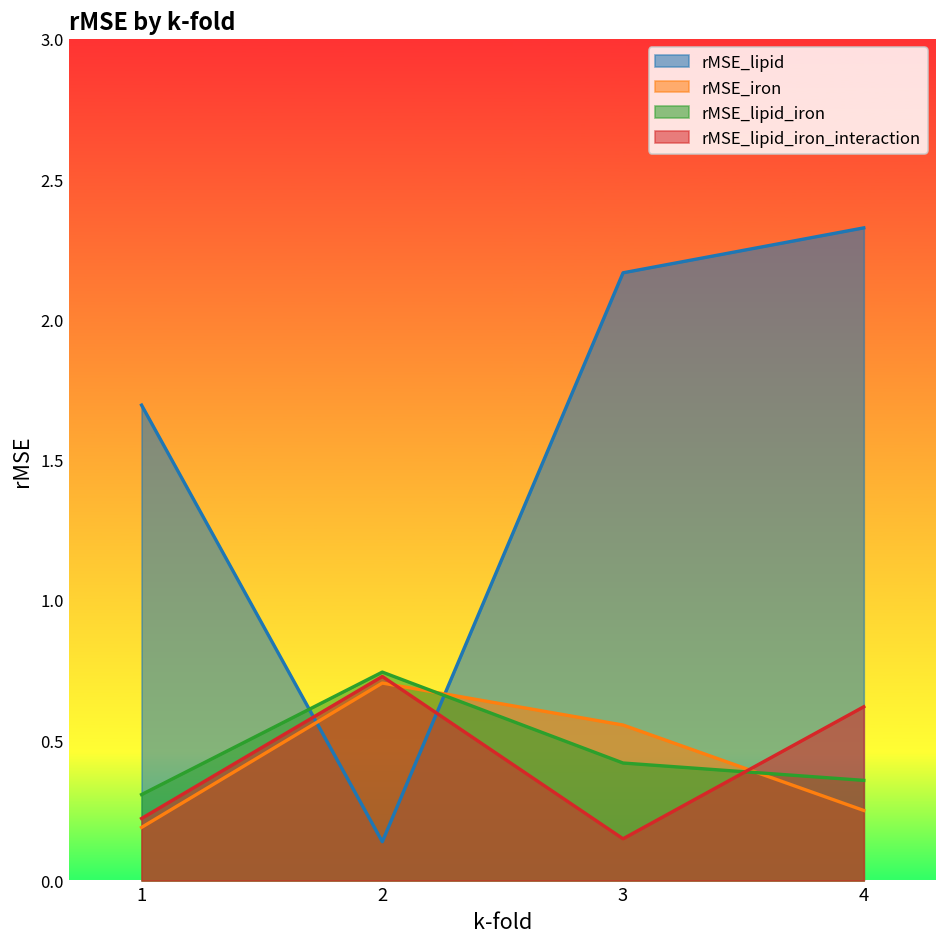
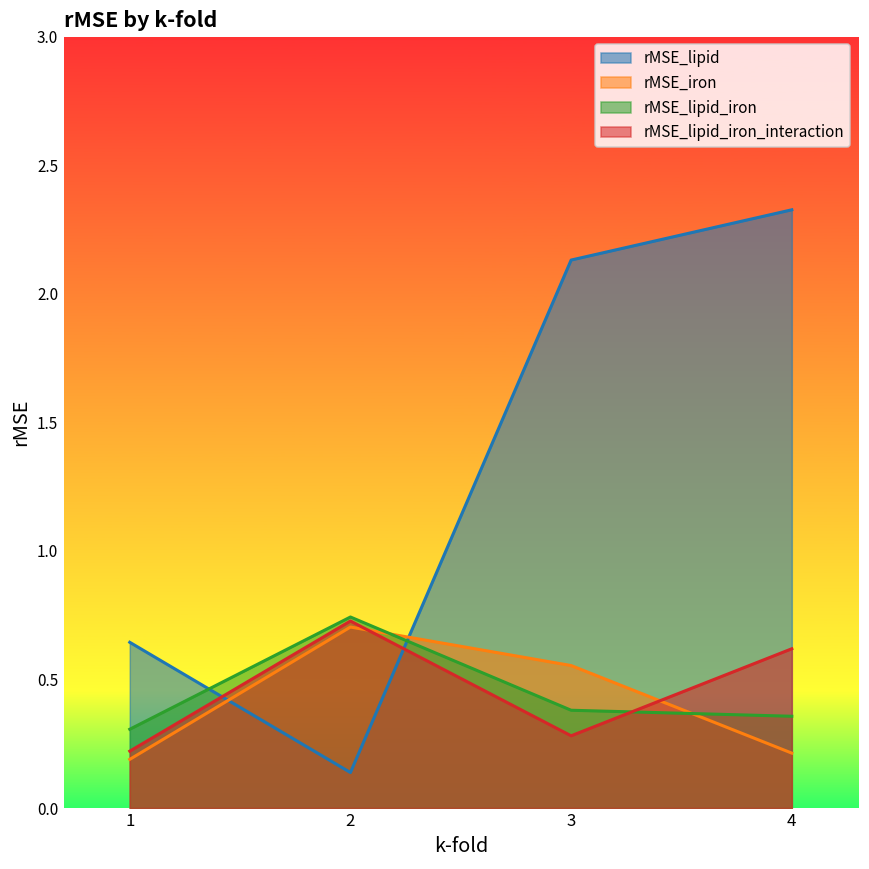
rMSE_lipid, 1: 1.69 -> 0.64
rMSE_lipid, 3: 2.17 -> 2.13
rMSE_lipid_iron, 3: 0.42 -> 0.38
rMSE_lipid_iron_interaction, 3: 0.15 -> 0.28
rMSE_iron, 4: 0.25 -> 0.21
